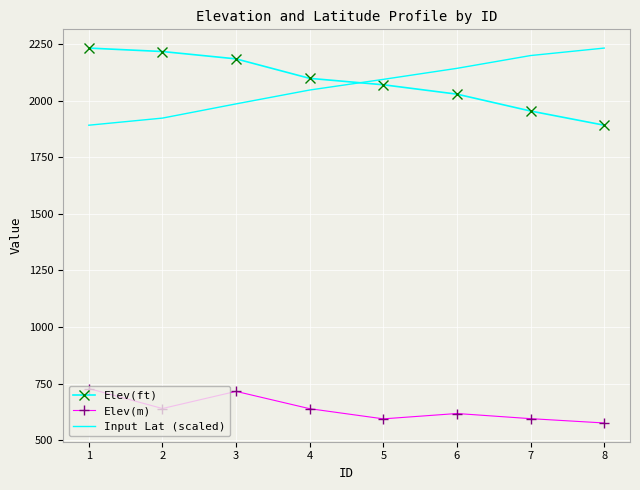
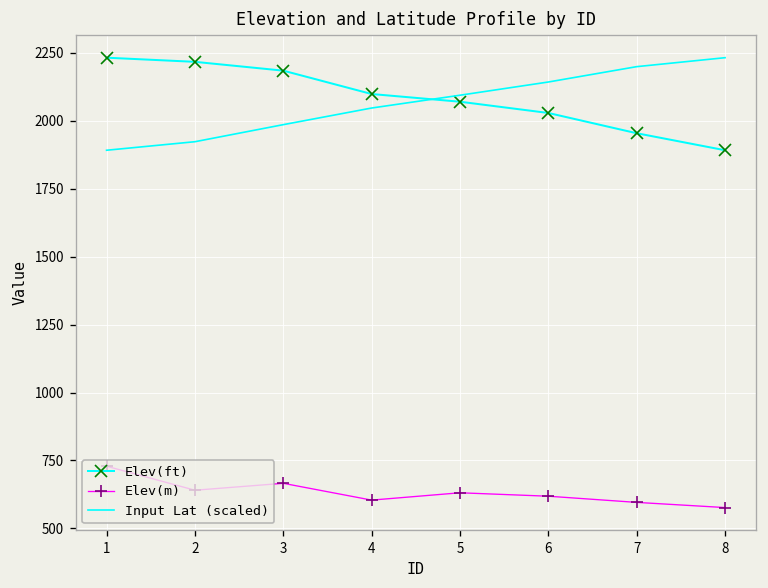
Elev(m), 3: 720 -> 670
Elev(m), 4: 640 -> 600
Elev(m), 5: 590 -> 630
